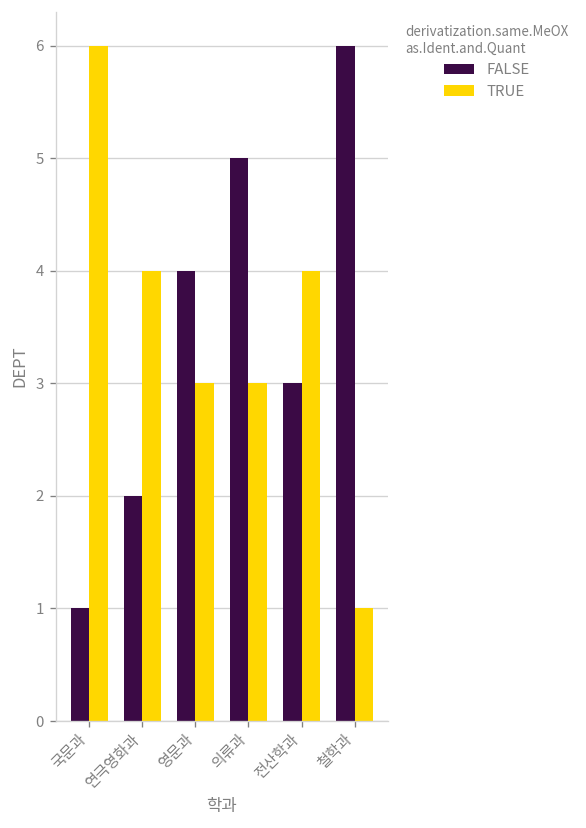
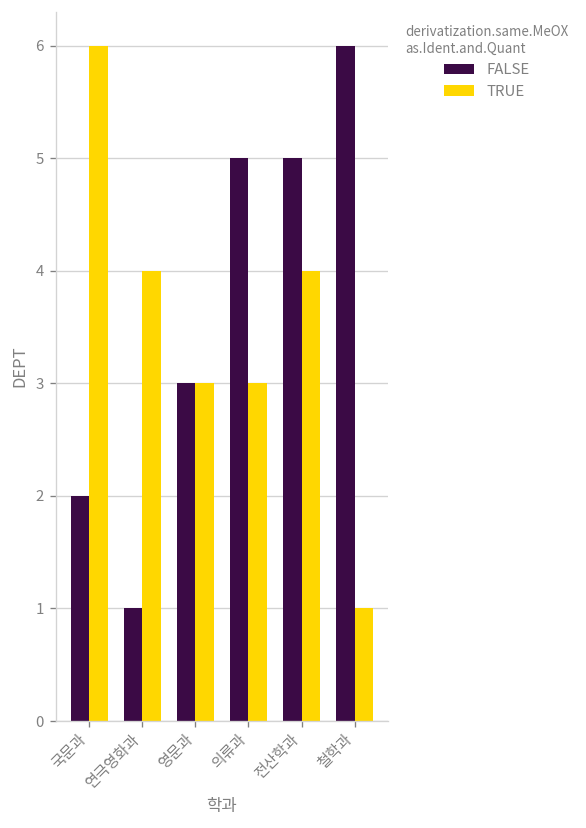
FALSE, 국문과: 1 -> 2
FALSE, 연극영화과: 2 -> 1
FALSE, 영문과: 4 -> 3
FALSE, 전산학과: 3 -> 5
